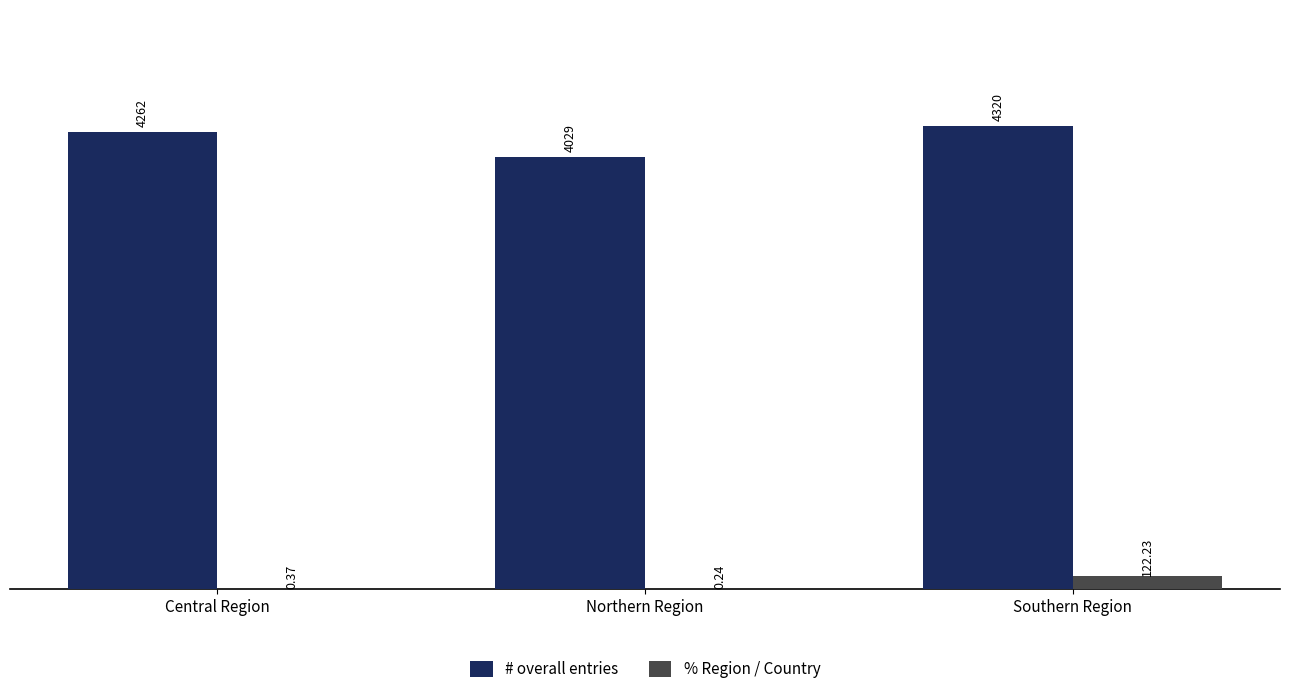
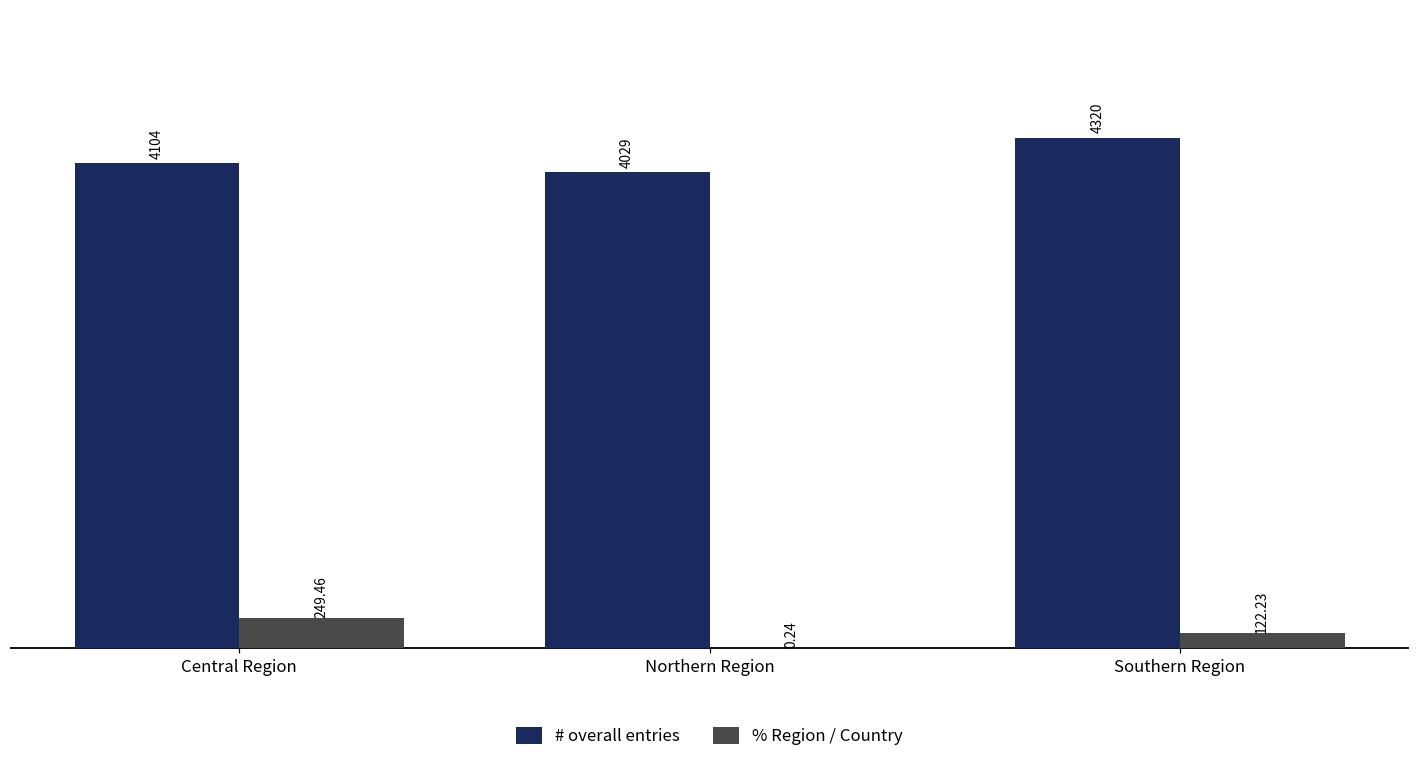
# overall entries, Central Region: 4262 -> 4104
% Region / Country, Central Region: 0.37 -> 249.46
